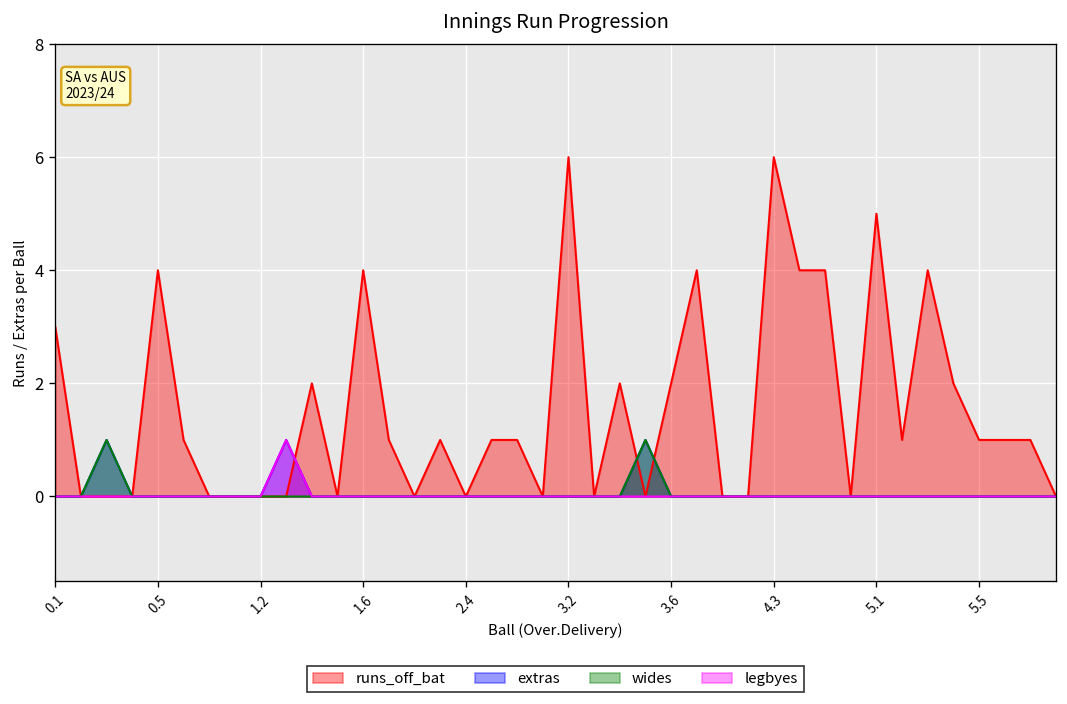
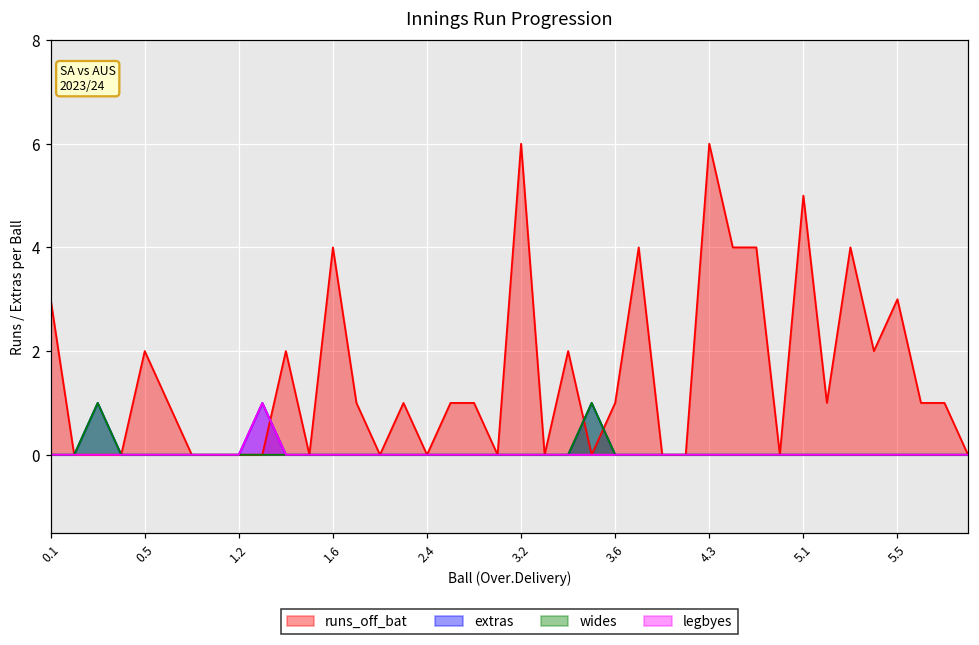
runs_off_bat, 0.5: 4 -> 2
runs_off_bat, 3.6: 2 -> 1
runs_off_bat, 5.5: 1 -> 3
